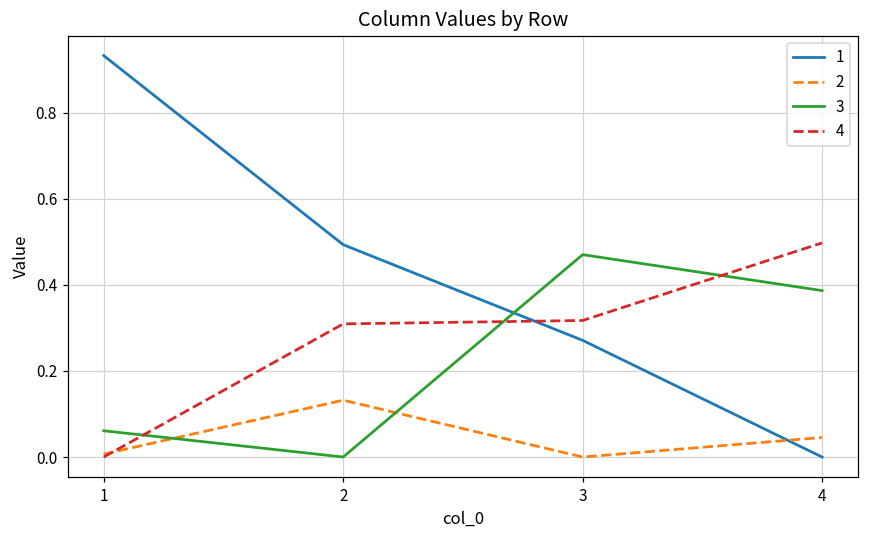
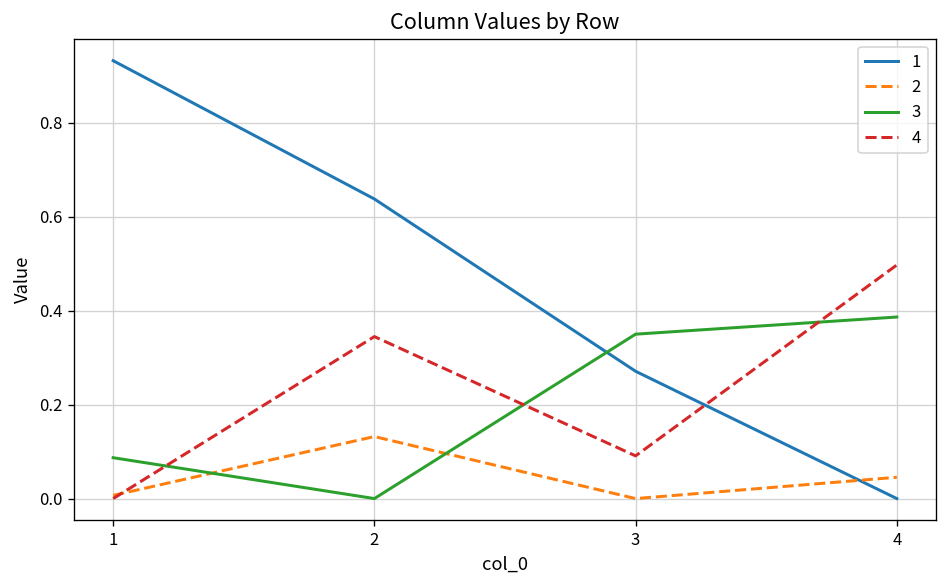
3, 1: 0.06 -> 0.09
1, 2: 0.49 -> 0.64
4, 2: 0.31 -> 0.34
3, 3: 0.47 -> 0.35
4, 3: 0.32 -> 0.09
